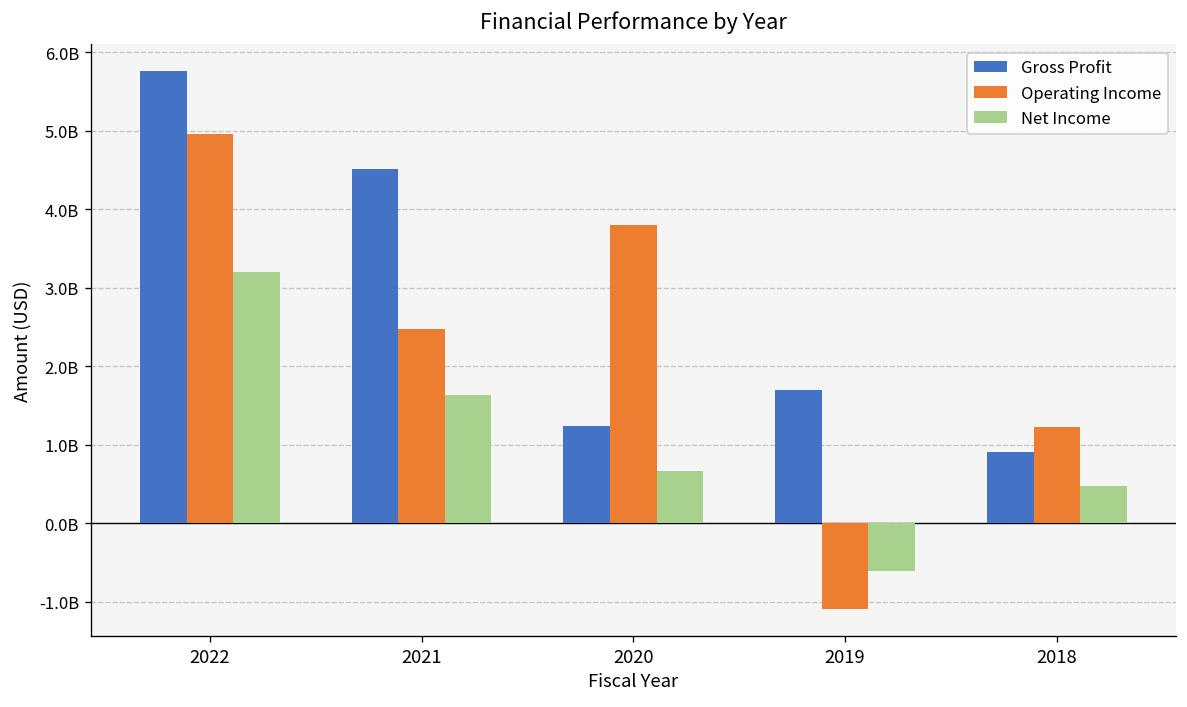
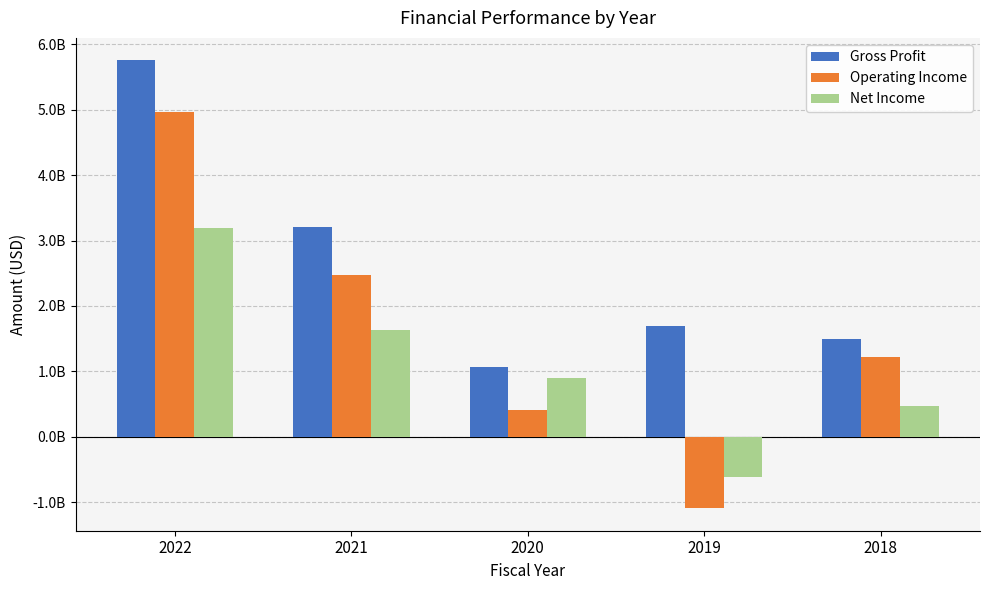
Gross Profit, 2021: 4500000000 -> 3200000000
Gross Profit, 2020: 1200000000 -> 1100000000
Operating Income, 2020: 3800000000 -> 400000000
Net Income, 2020: 700000000 -> 900000000
Gross Profit, 2018: 900000000 -> 1500000000
